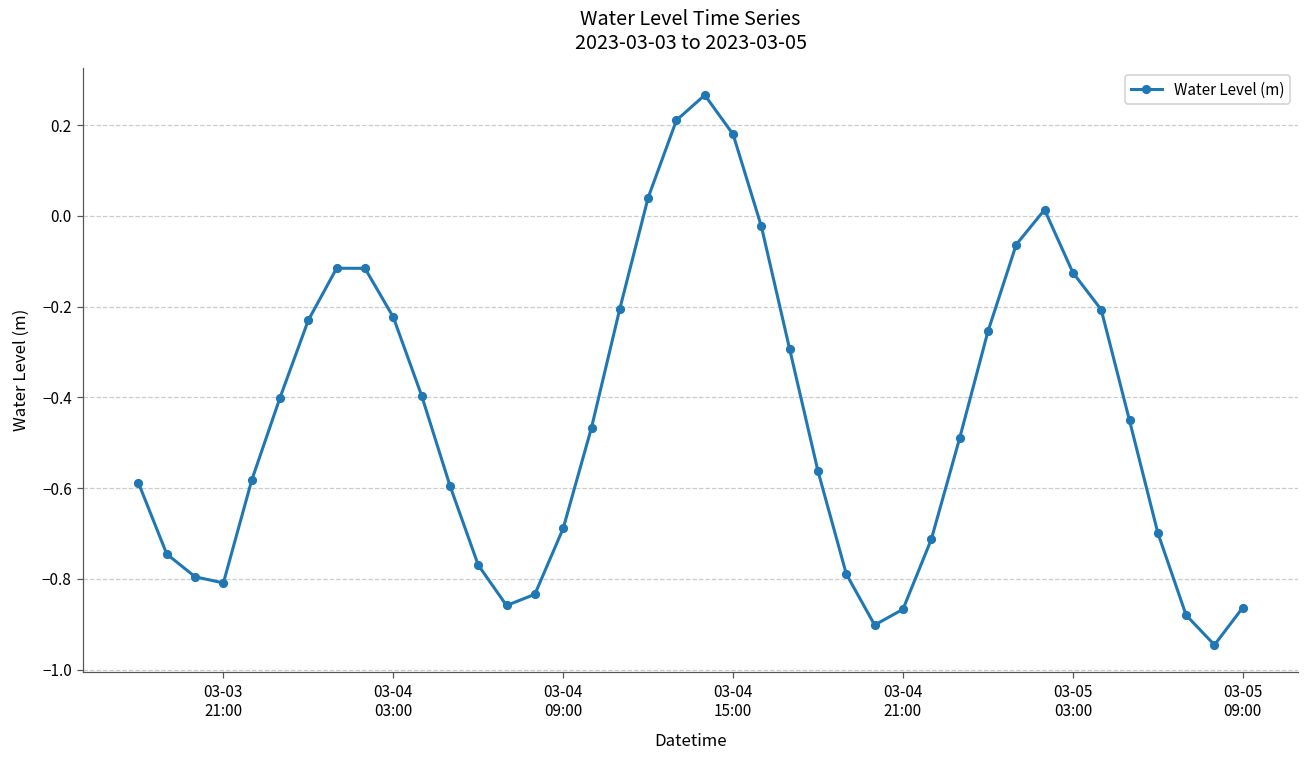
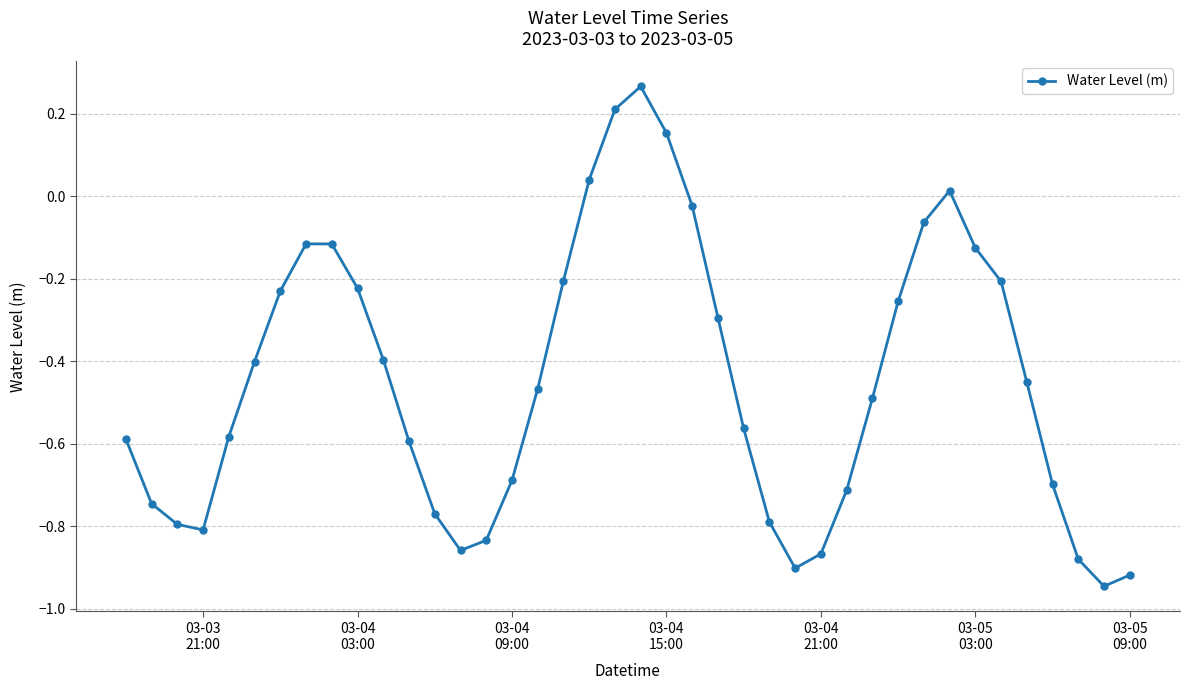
03-04 15:00: 0.18 -> 0.15
03-05 09:00: -0.86 -> -0.92
